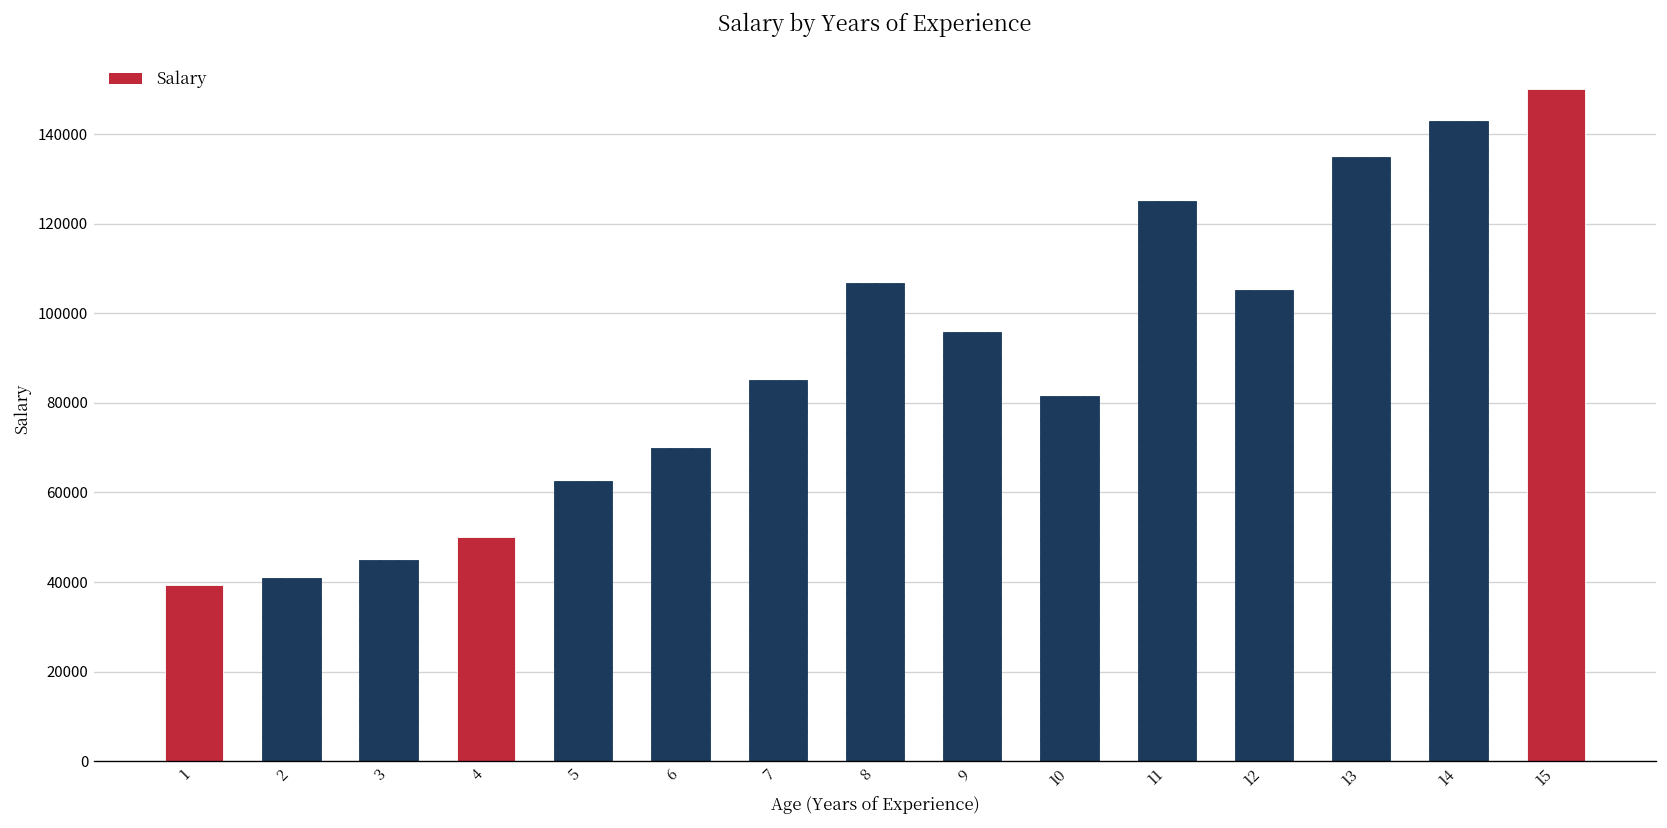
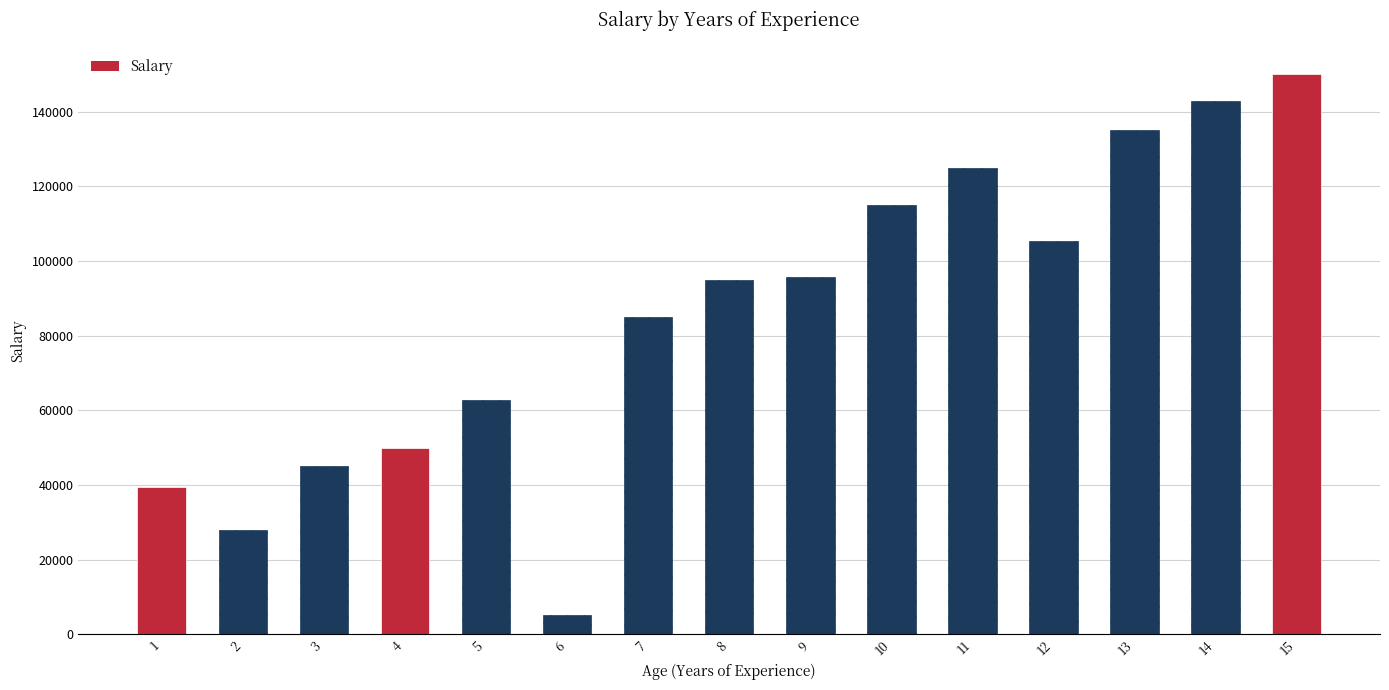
2: 41000 -> 28000
6: 70000 -> 5000
8: 107000 -> 95000
10: 82000 -> 115000
